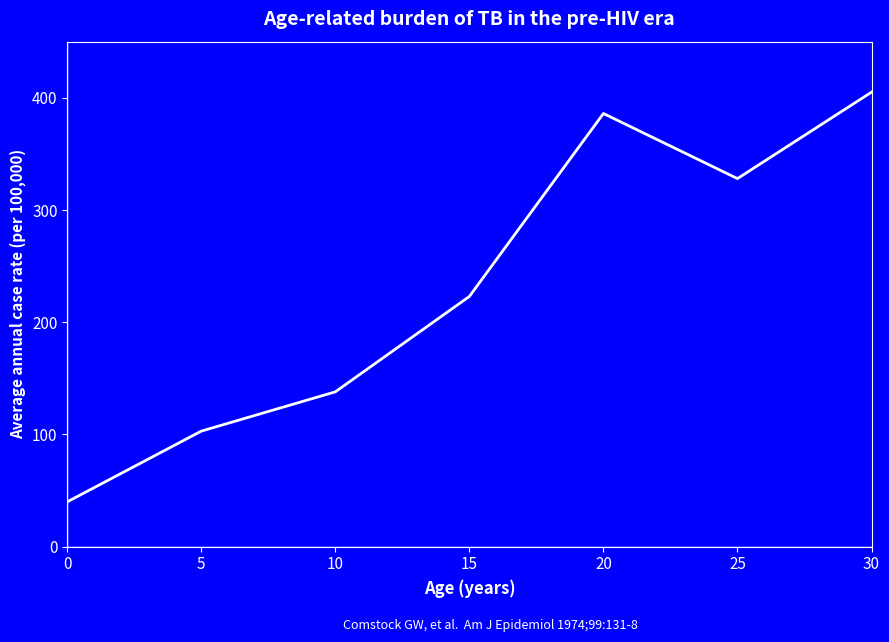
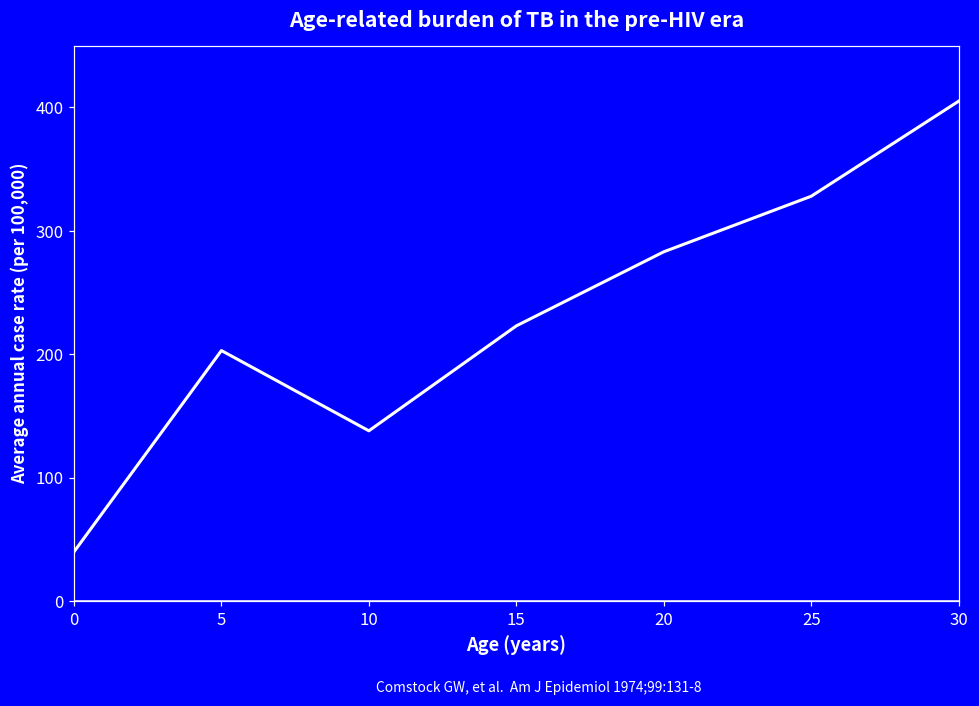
5: 103 -> 203
20: 386 -> 283
